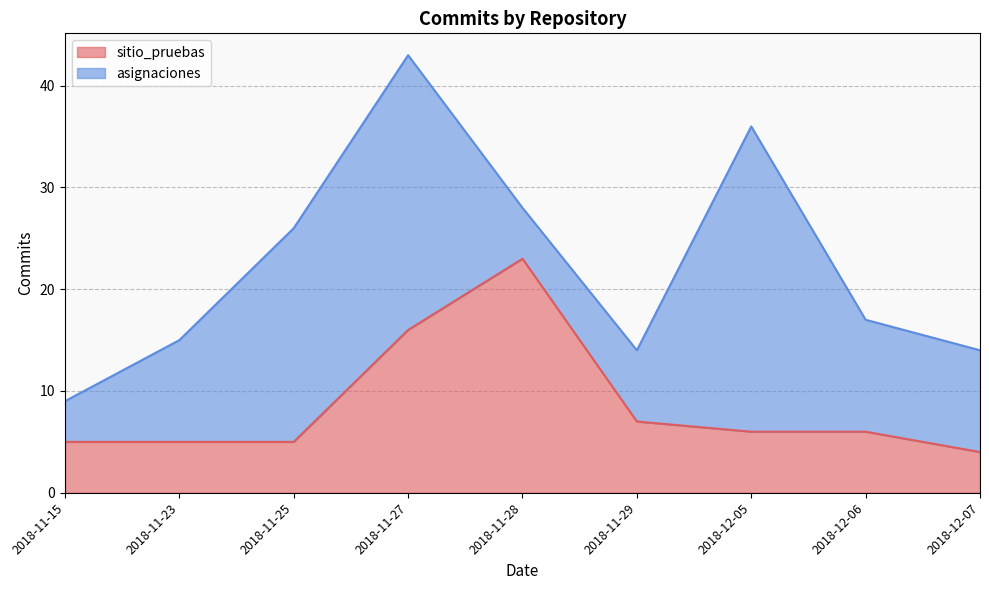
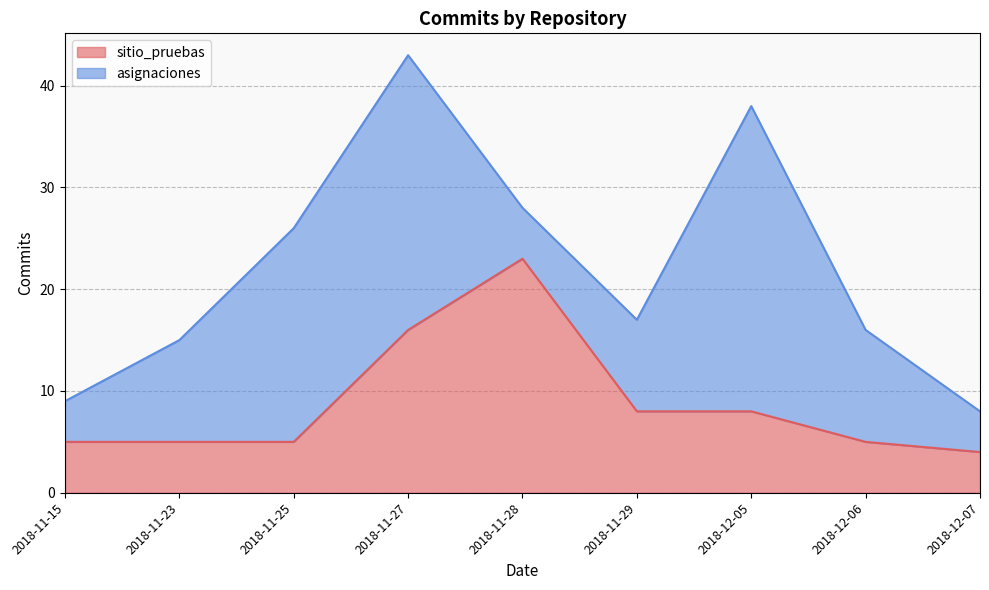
sitio_pruebas, 2018-11-29: 7 -> 8
asignaciones, 2018-11-29: 7 -> 9
sitio_pruebas, 2018-12-05: 6 -> 8
sitio_pruebas, 2018-12-06: 6 -> 5
asignaciones, 2018-12-07: 10 -> 4
